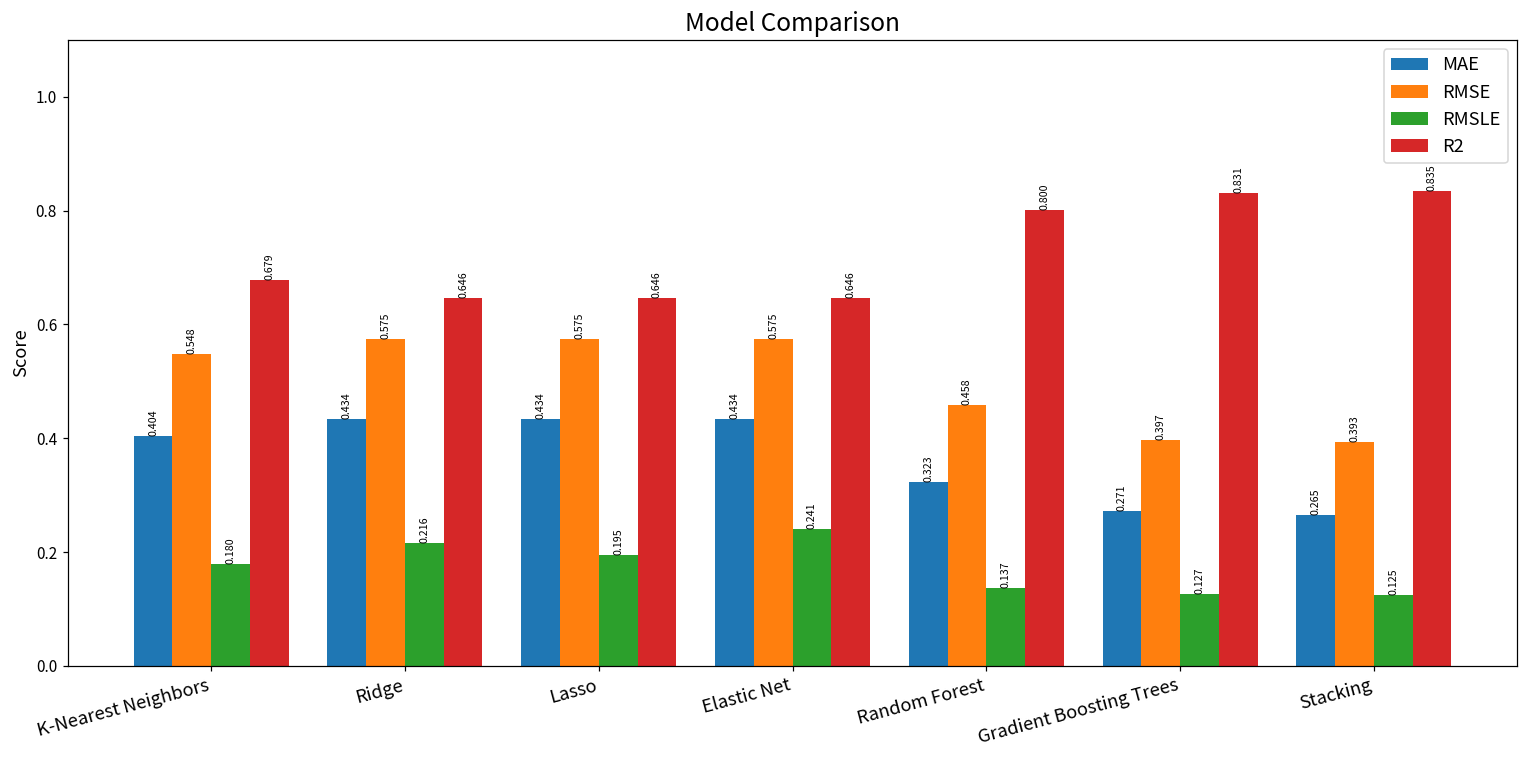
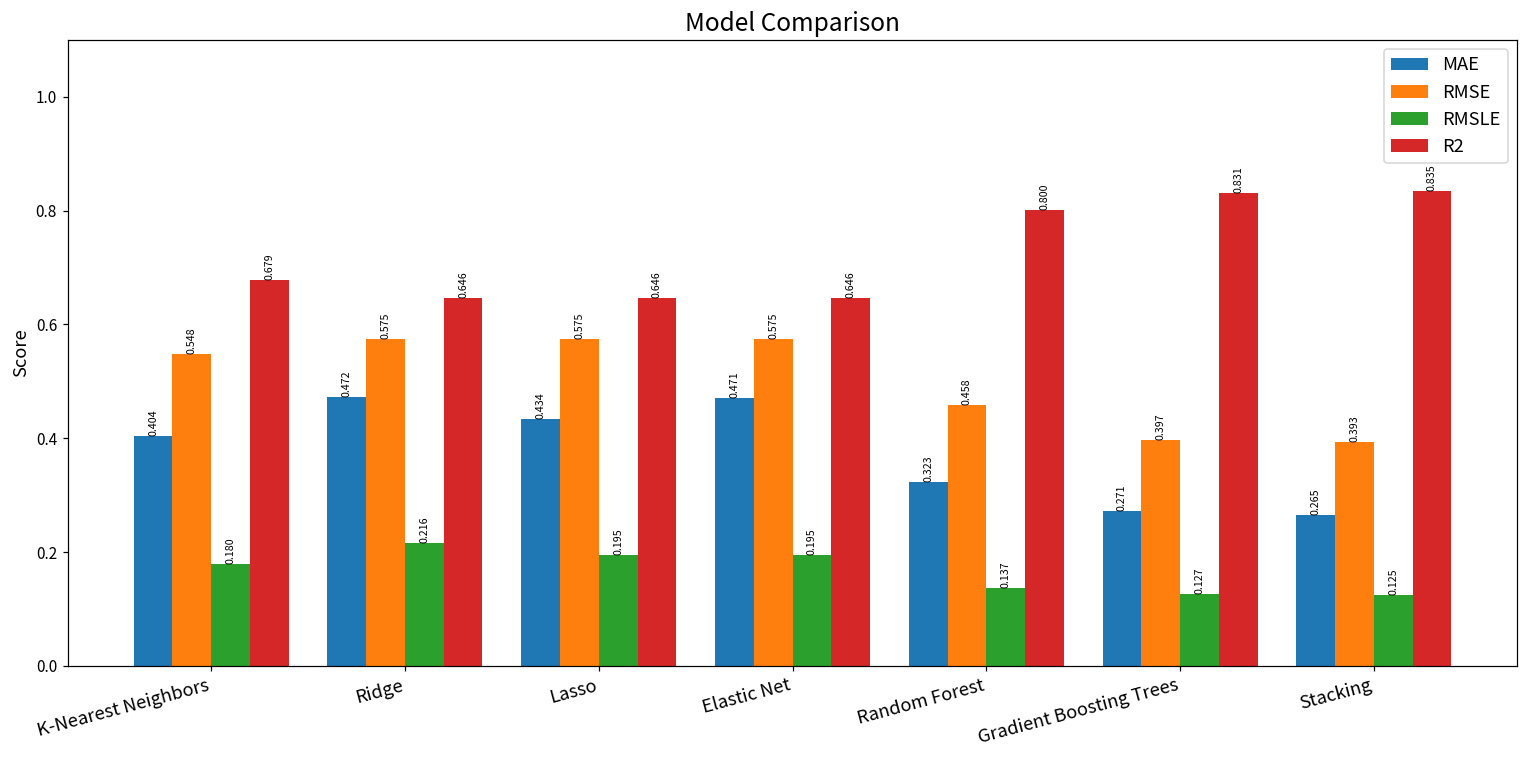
MAE, Ridge: 0.434 -> 0.472
MAE, Elastic Net: 0.434 -> 0.471
RMSLE, Elastic Net: 0.241 -> 0.195
